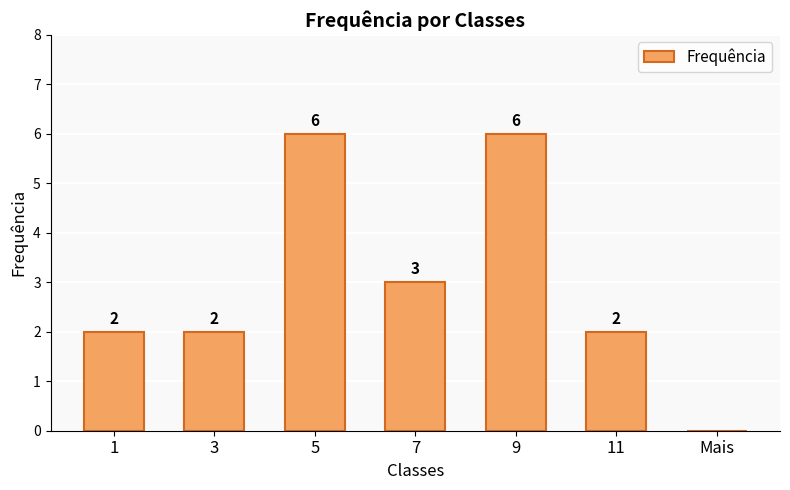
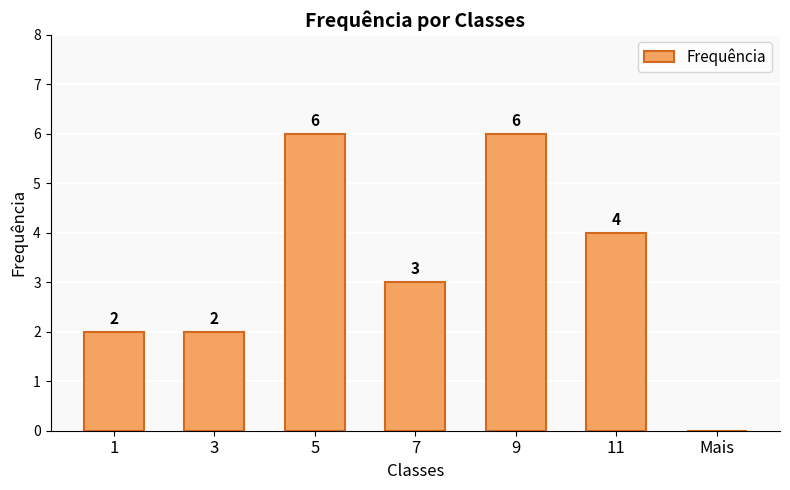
11: 2 -> 4
